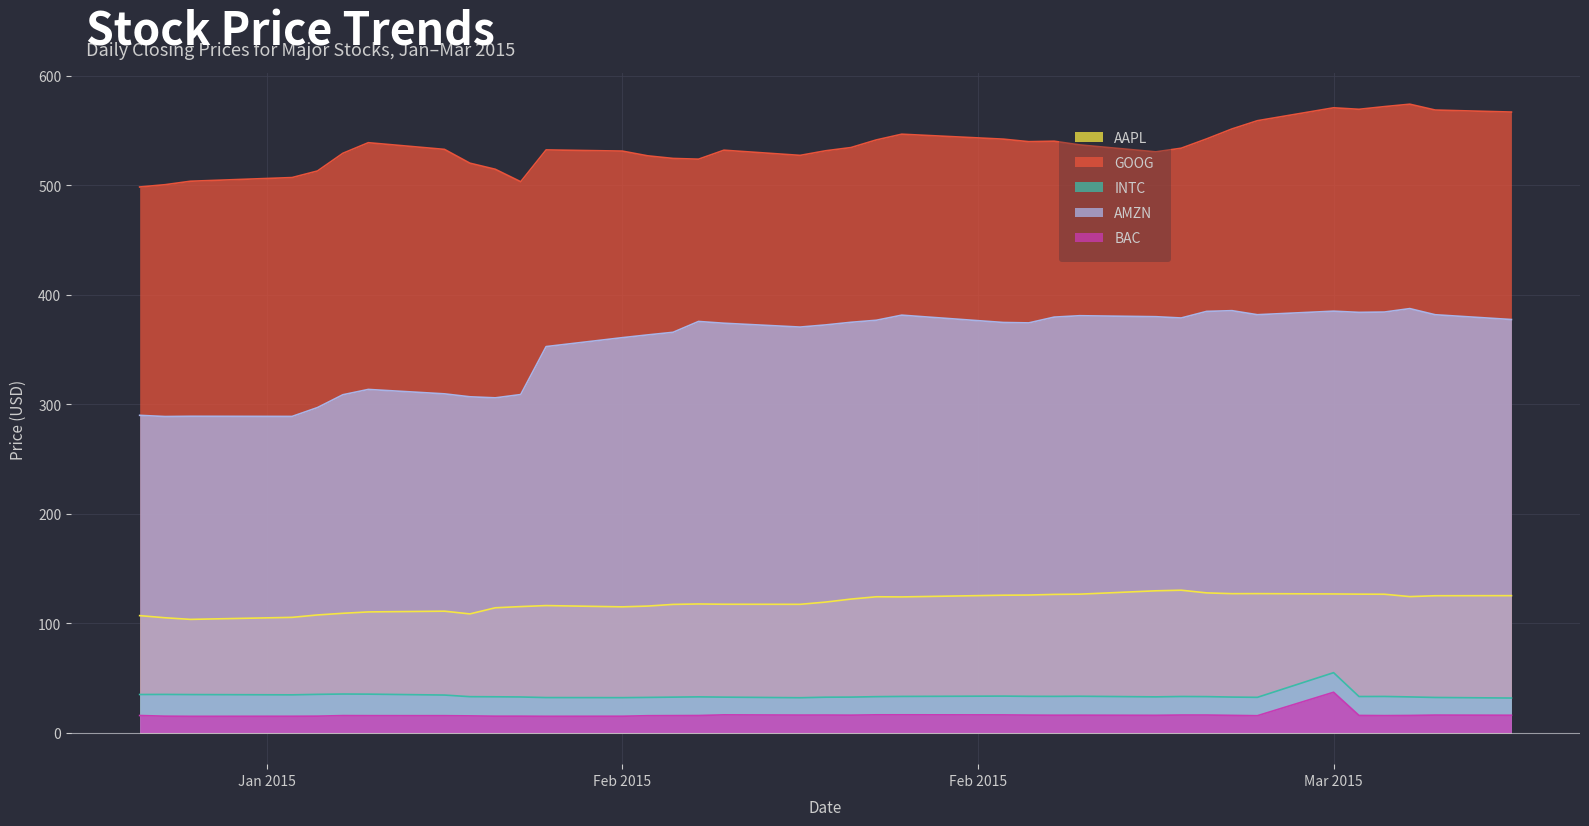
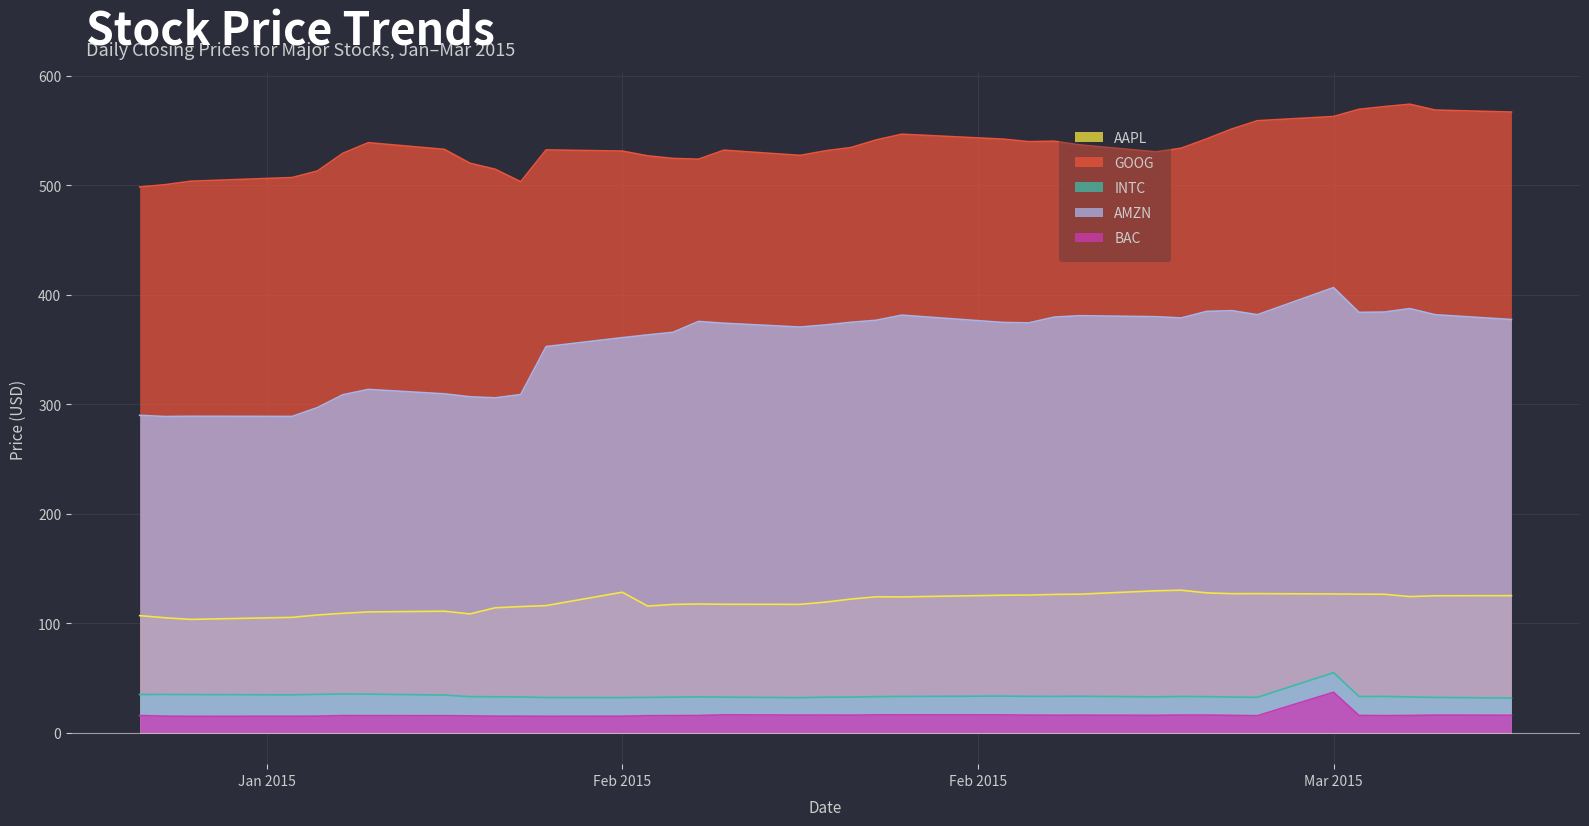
AAPL, Feb 2015: 115 -> 128
GOOG, Mar 2015: 571 -> 563
AMZN, Mar 2015: 385 -> 406
